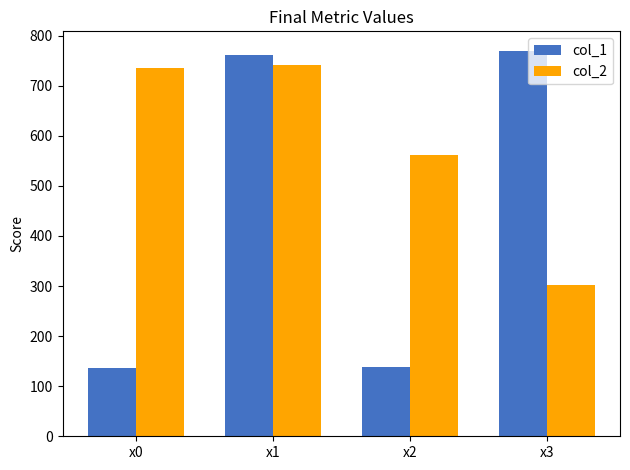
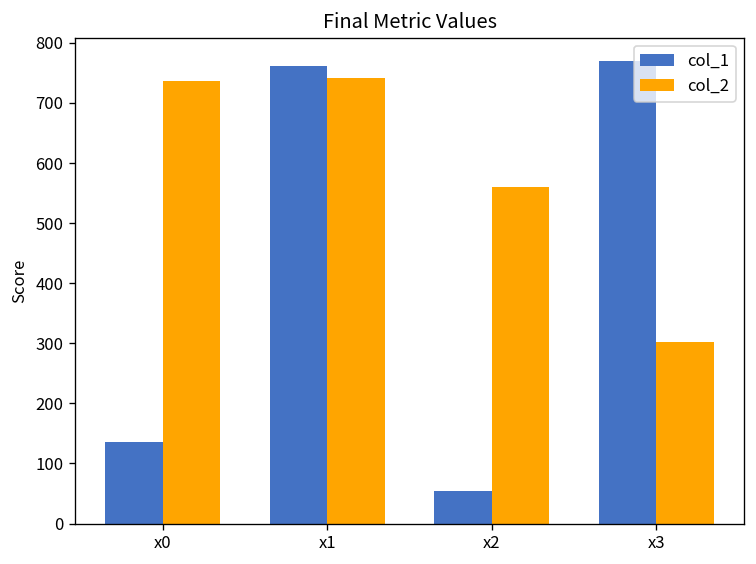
col_1, x2: 140 -> 50
